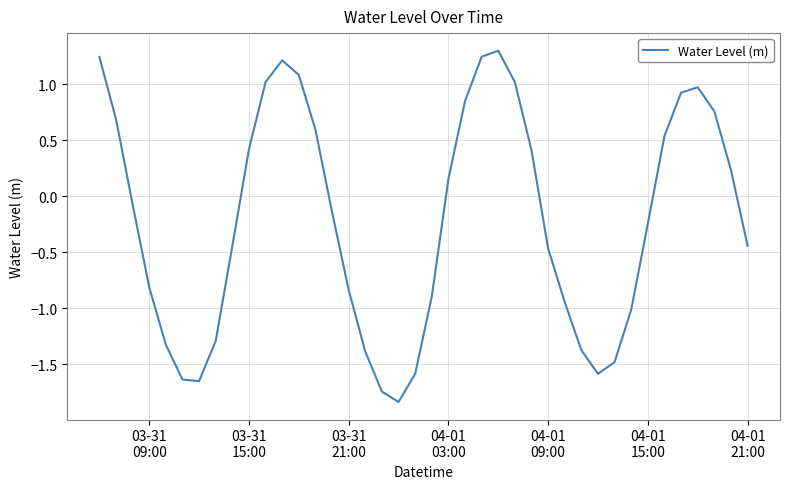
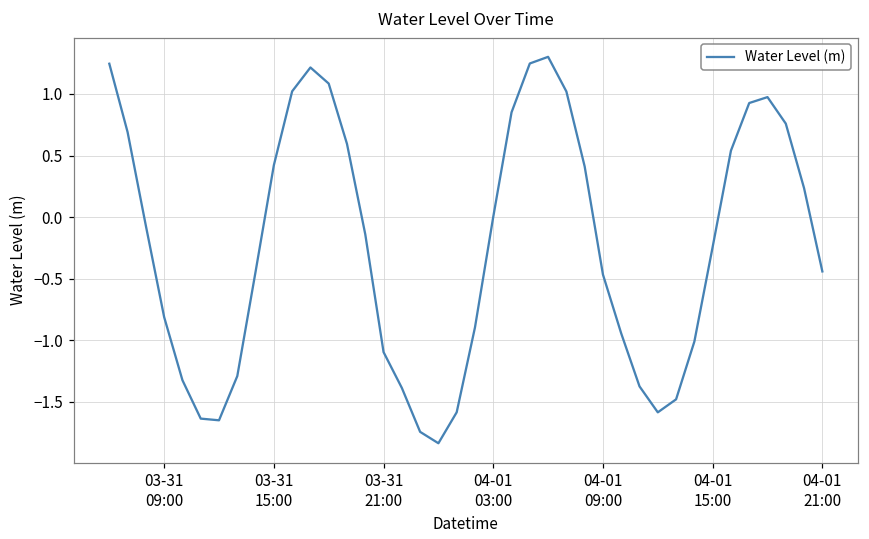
03-31 21:00: -0.84 -> -1.10
04-01 03:00: 0.16 -> 0.00
